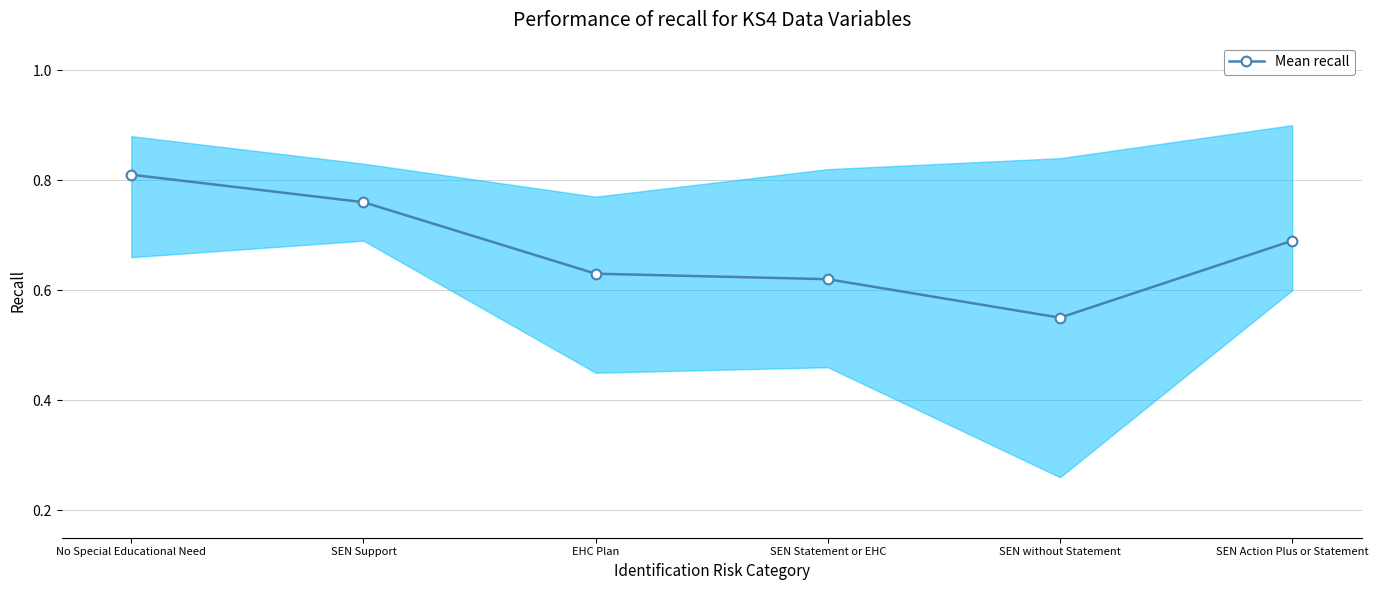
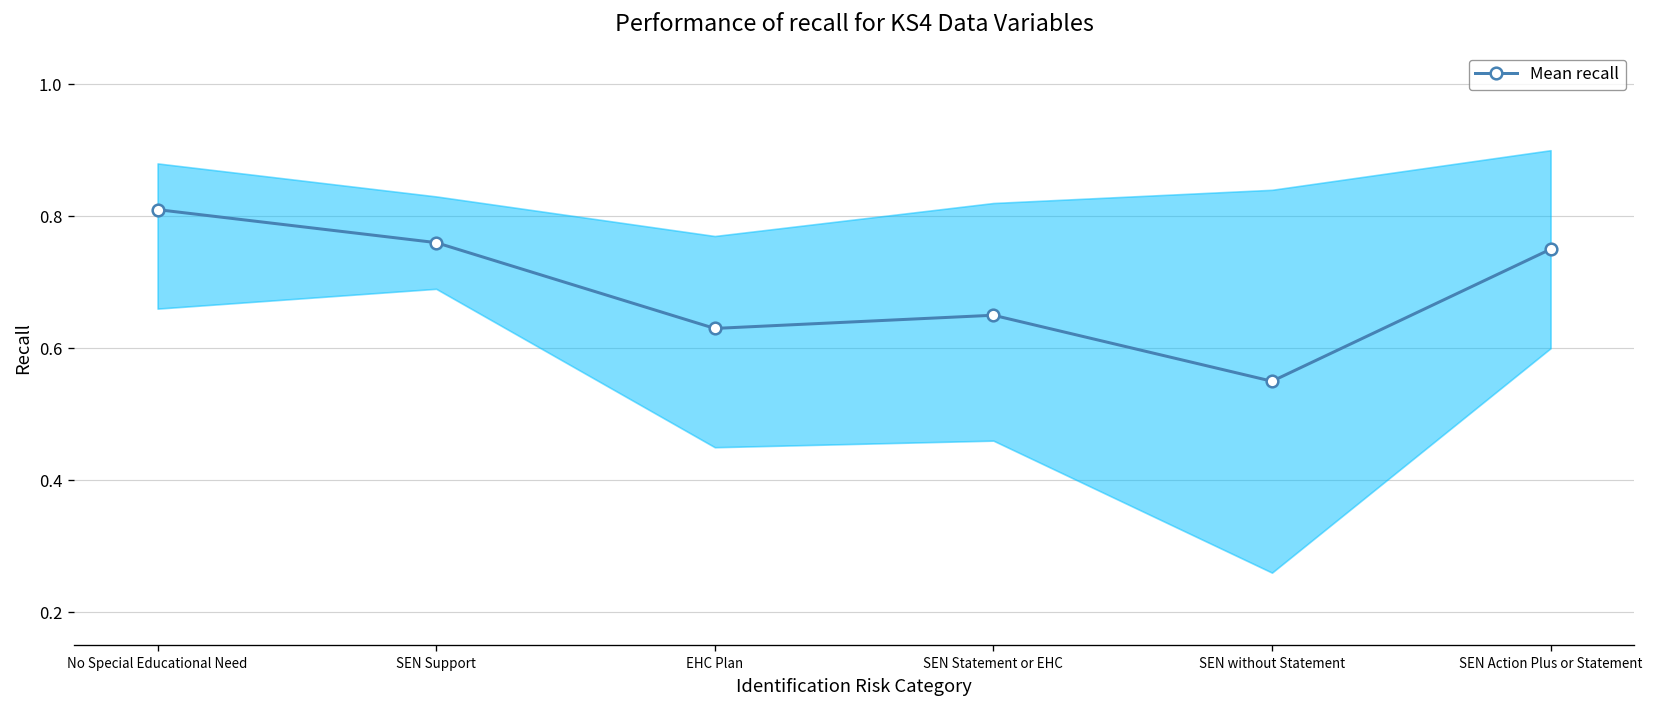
Mean recall, SEN Statement or EHC: 0.62 -> 0.65
Mean recall, SEN Action Plus or Statement: 0.69 -> 0.75
